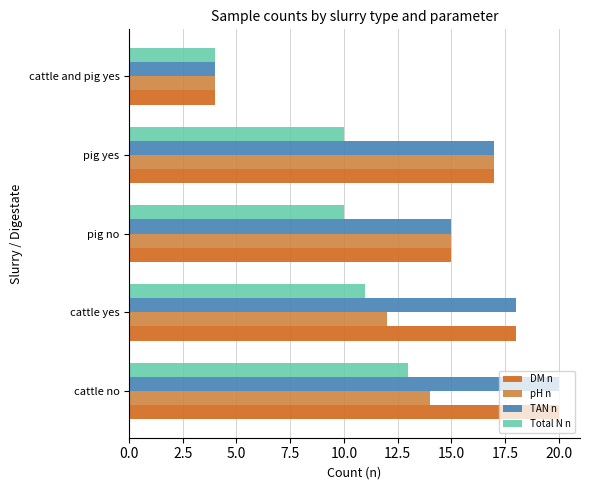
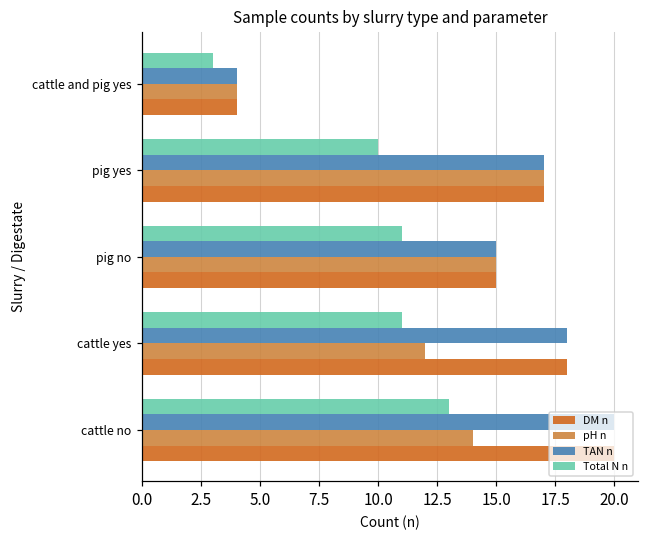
Total N n, cattle and pig yes: 4 -> 3
Total N n, pig no: 10 -> 11
